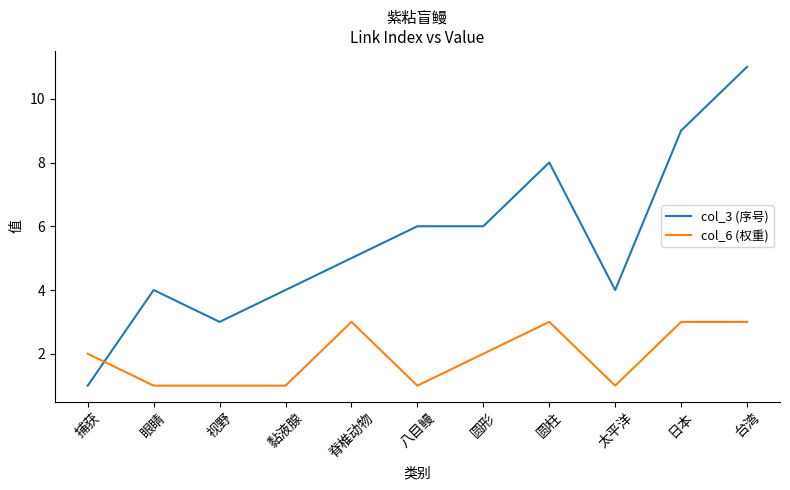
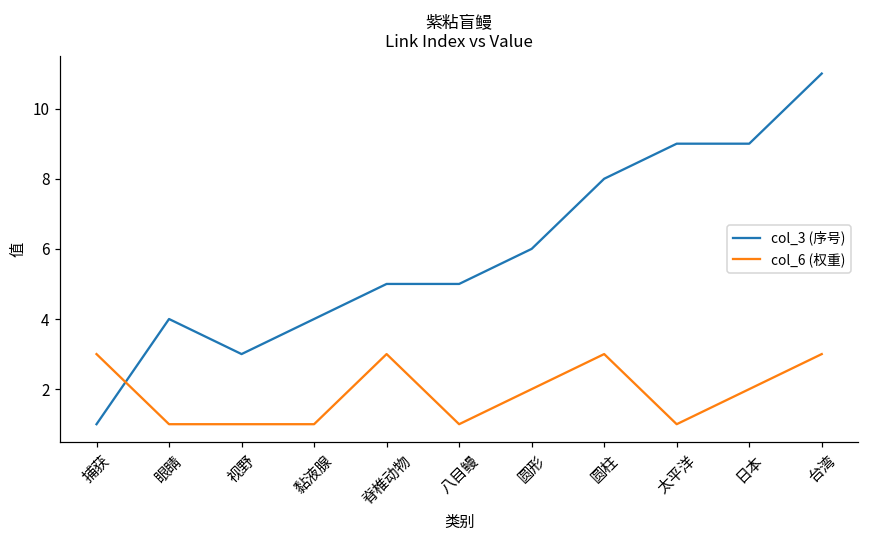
col_6 (权重), 捕获: 2 -> 3
col_3 (序号), 八目鳗: 6 -> 5
col_3 (序号), 太平洋: 4 -> 9
col_6 (权重), 日本: 3 -> 2
